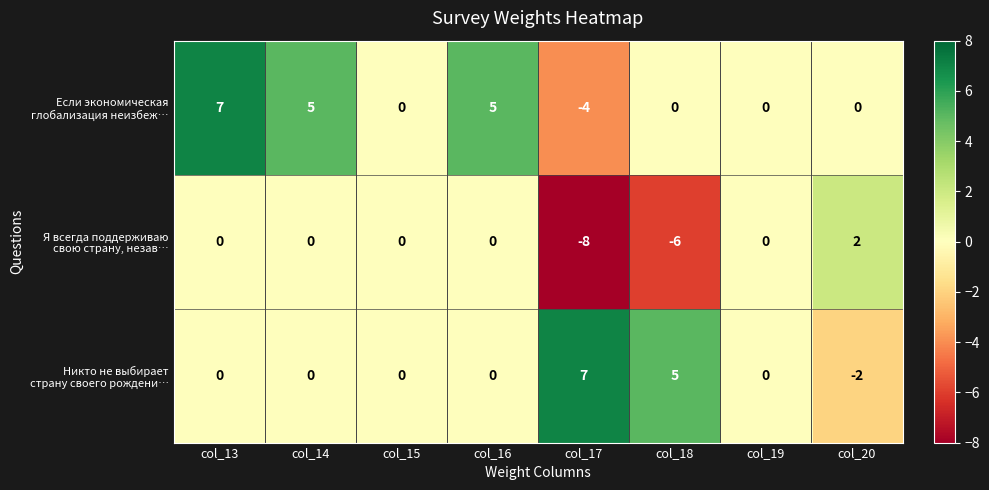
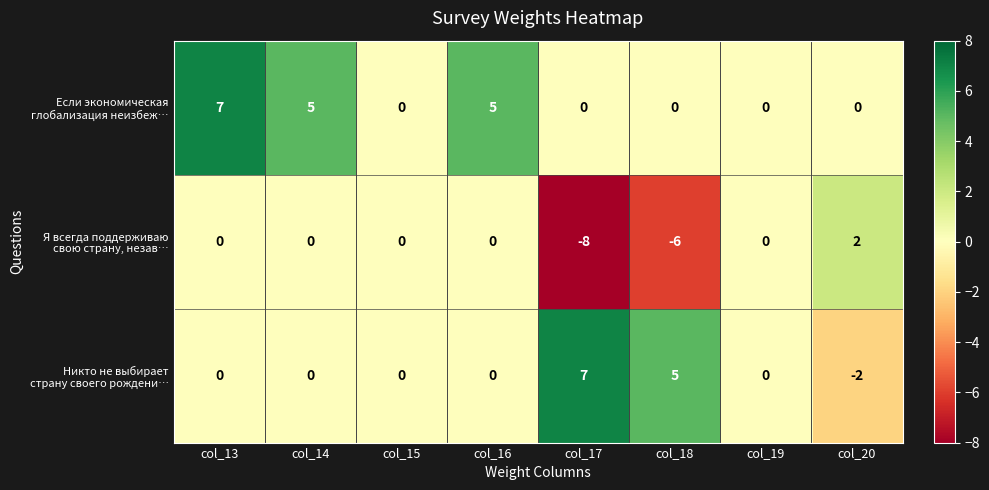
Если экономическая глобализация неизбеж…, col_17: -4 -> 0
